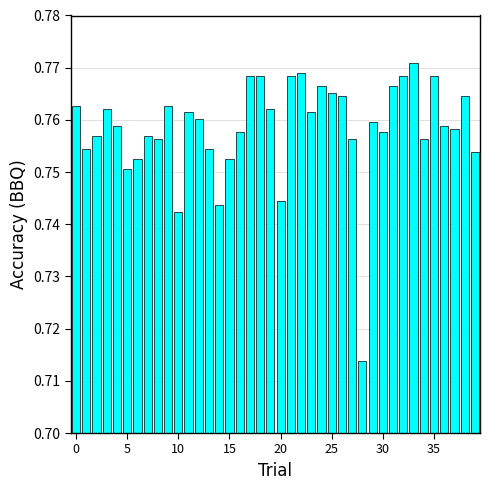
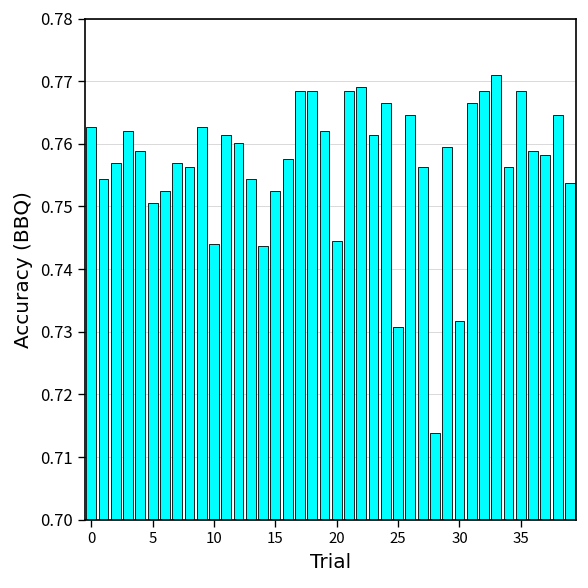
10: 0.742 -> 0.744
25: 0.765 -> 0.731
30: 0.758 -> 0.732
